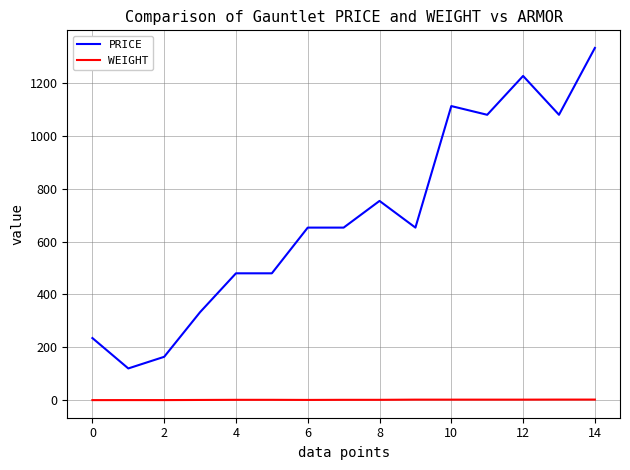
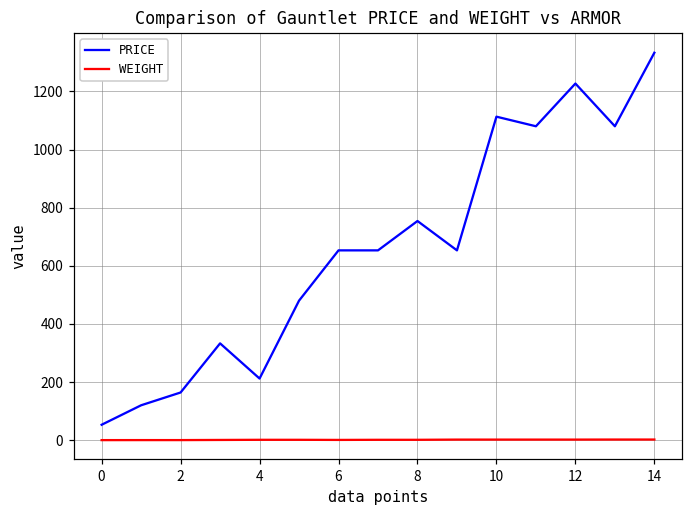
PRICE, 0: 240 -> 50
PRICE, 4: 480 -> 210
